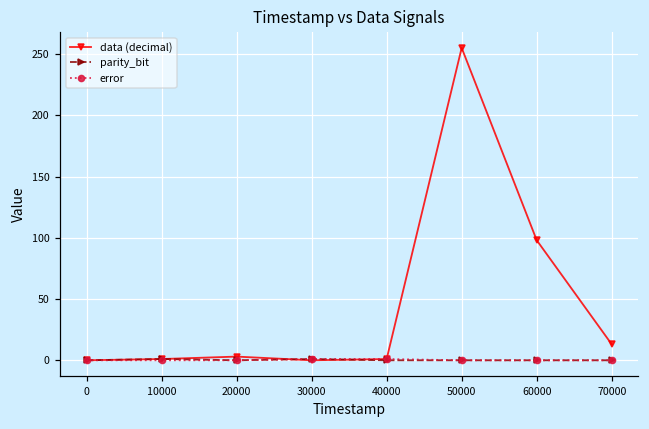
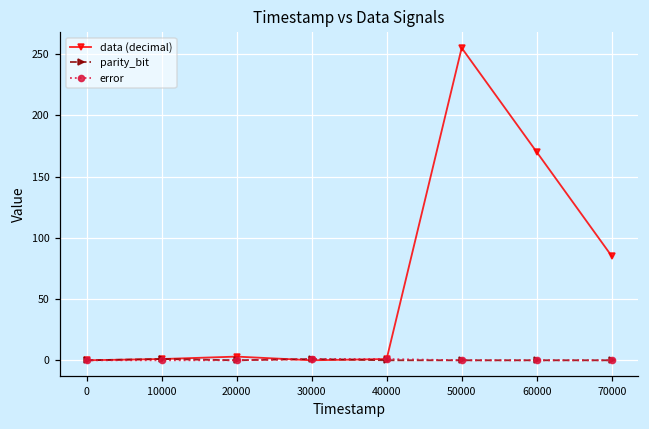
data (decimal), 60000: 98 -> 170
data (decimal), 70000: 13 -> 85
